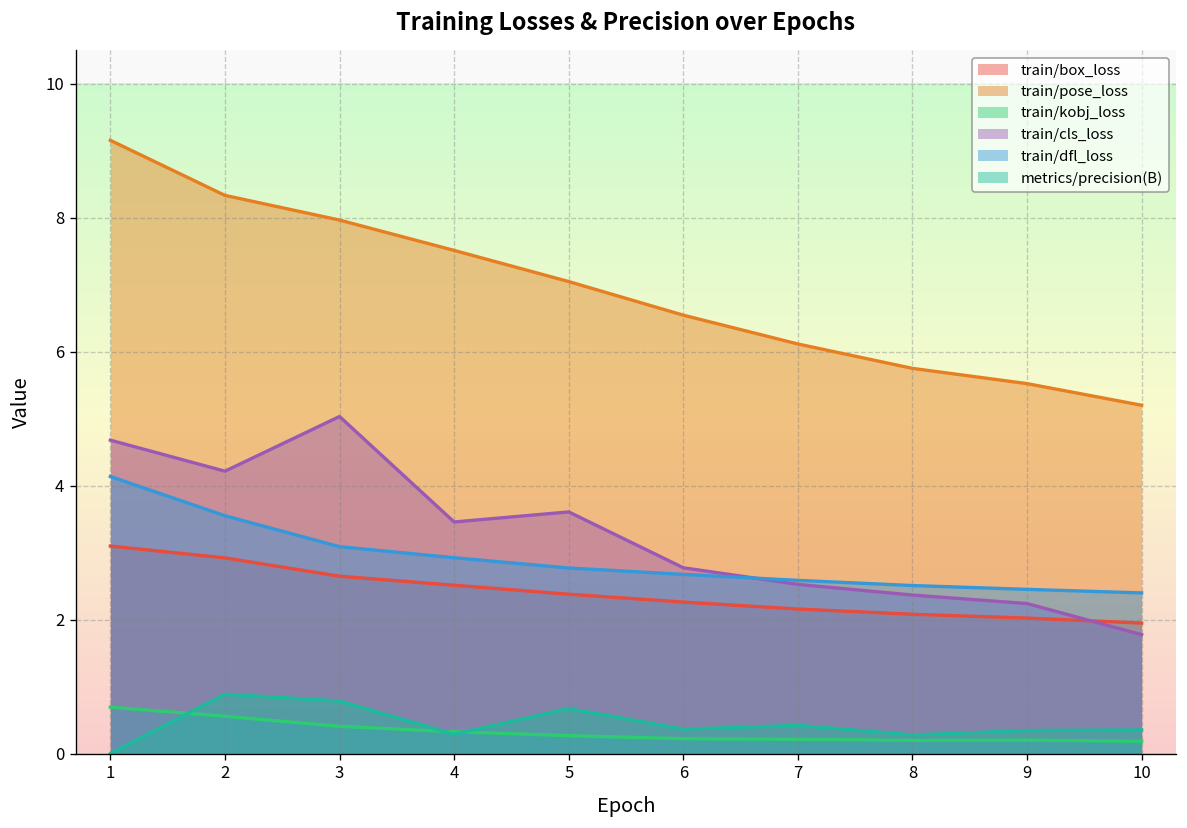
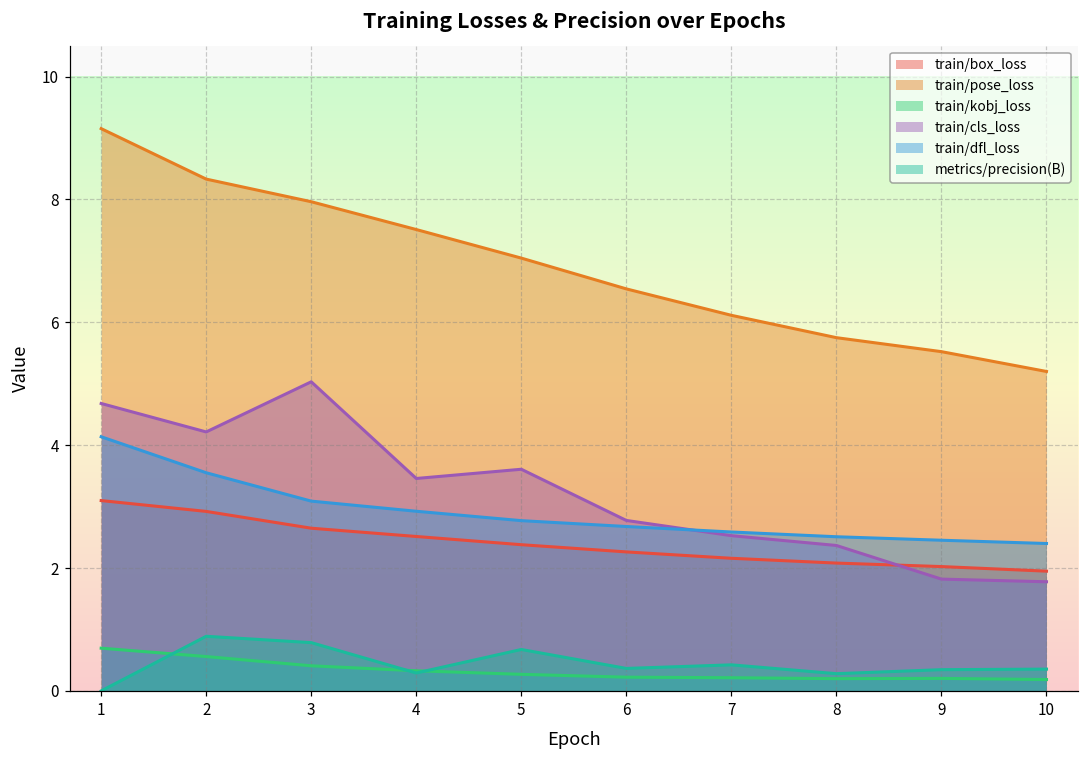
train/cls_loss, 9: 2.2 -> 1.8
